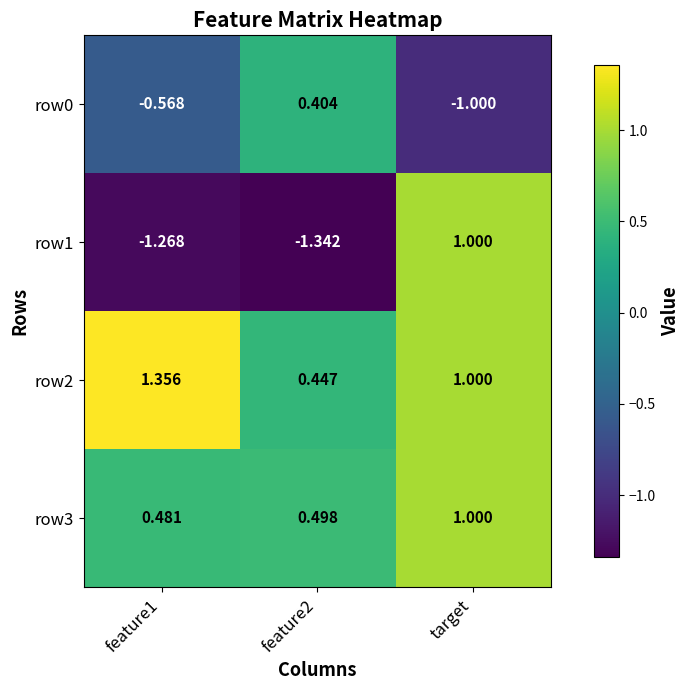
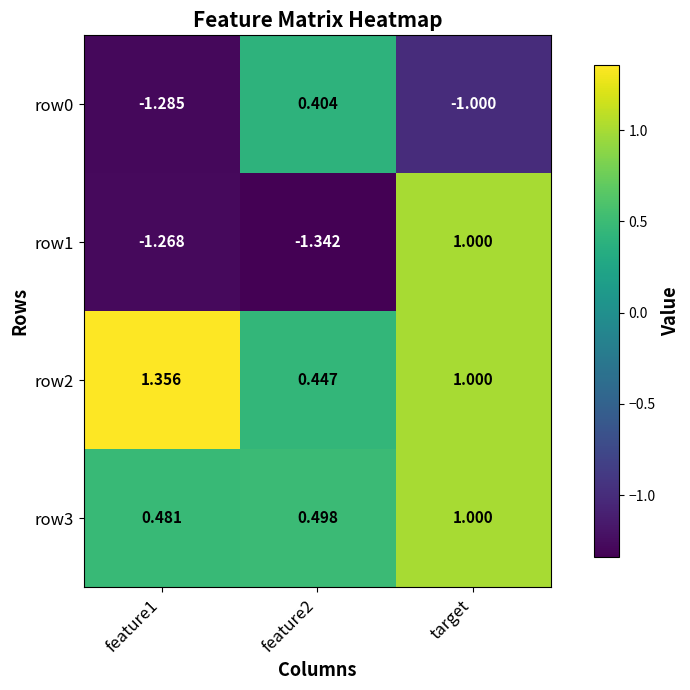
row0, feature1: -0.568 -> -1.285
